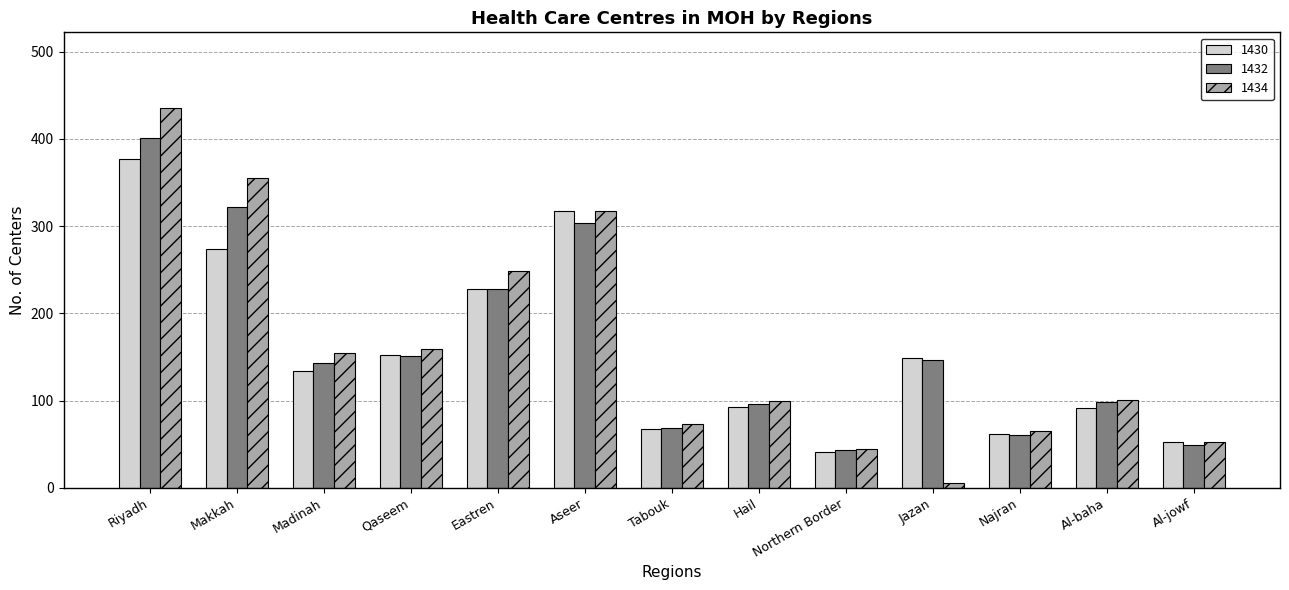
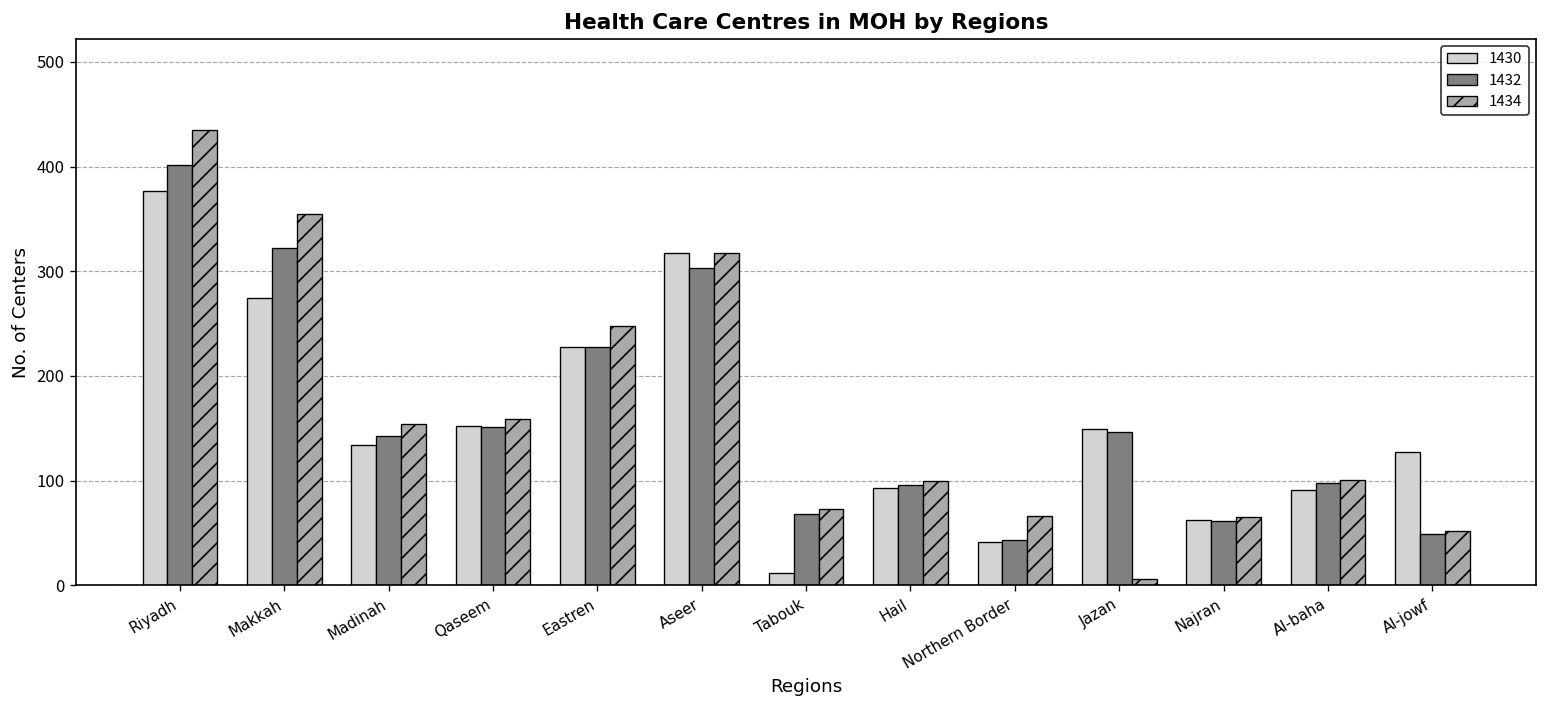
1430, Tabouk: 70 -> 10
1434, Northern Border: 50 -> 70
1430, Al-jowf: 50 -> 130
